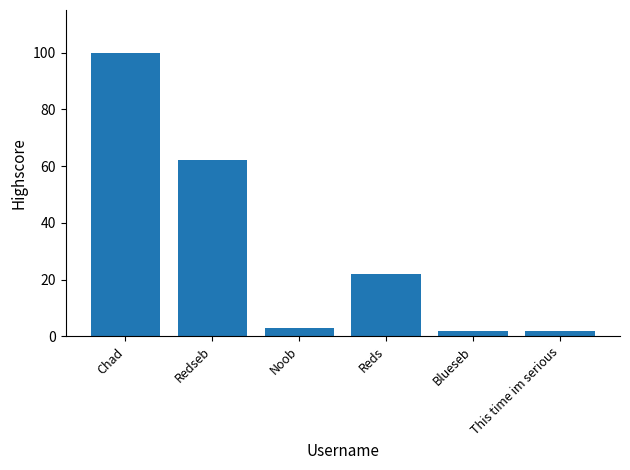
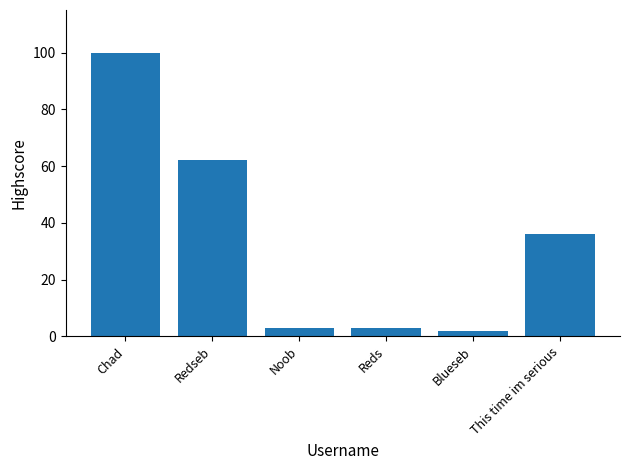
Reds: 22 -> 3
This time im serious: 2 -> 36
